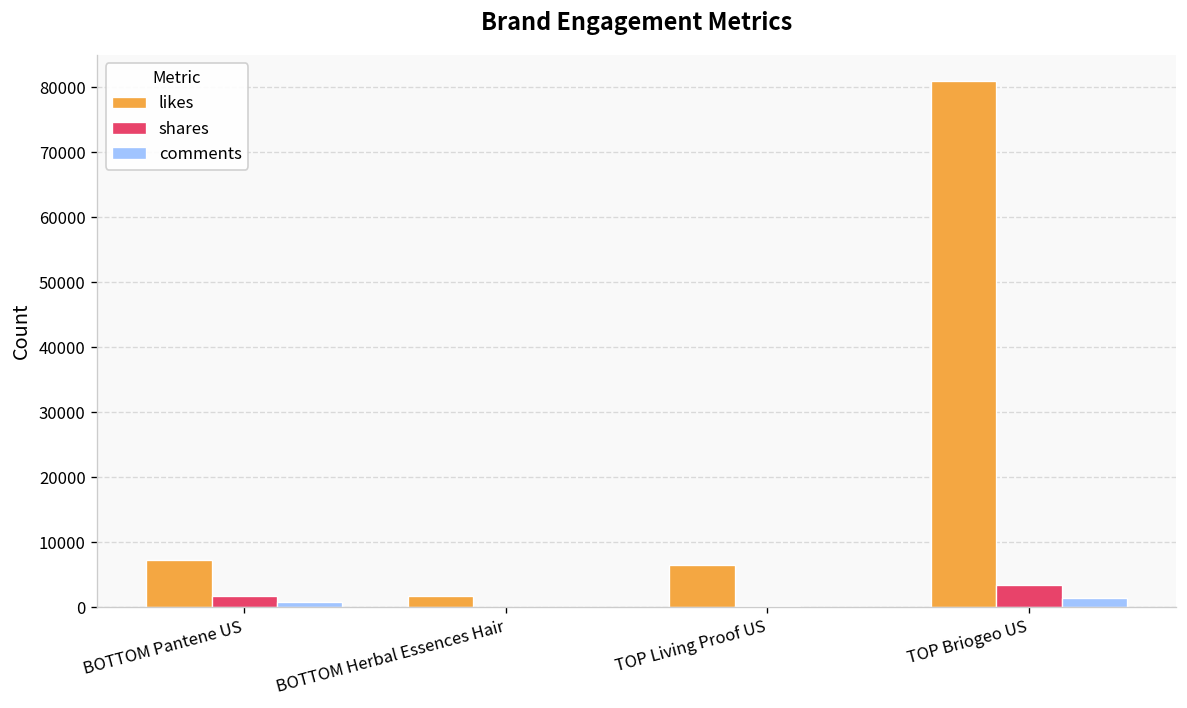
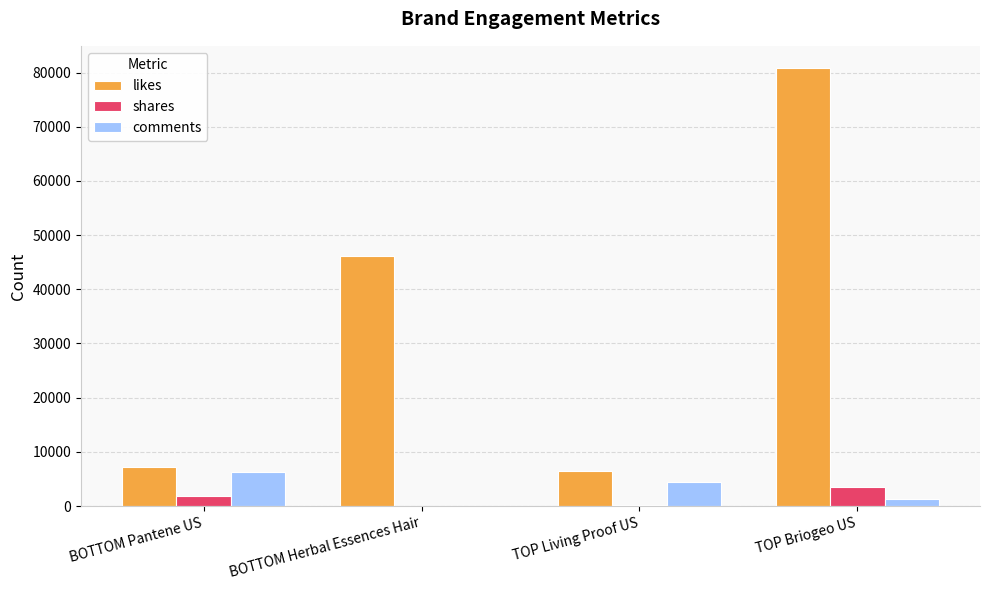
comments, BOTTOM Pantene US: 1000 -> 6000
likes, BOTTOM Herbal Essences Hair: 2000 -> 46000
comments, TOP Living Proof US: 0 -> 4000
